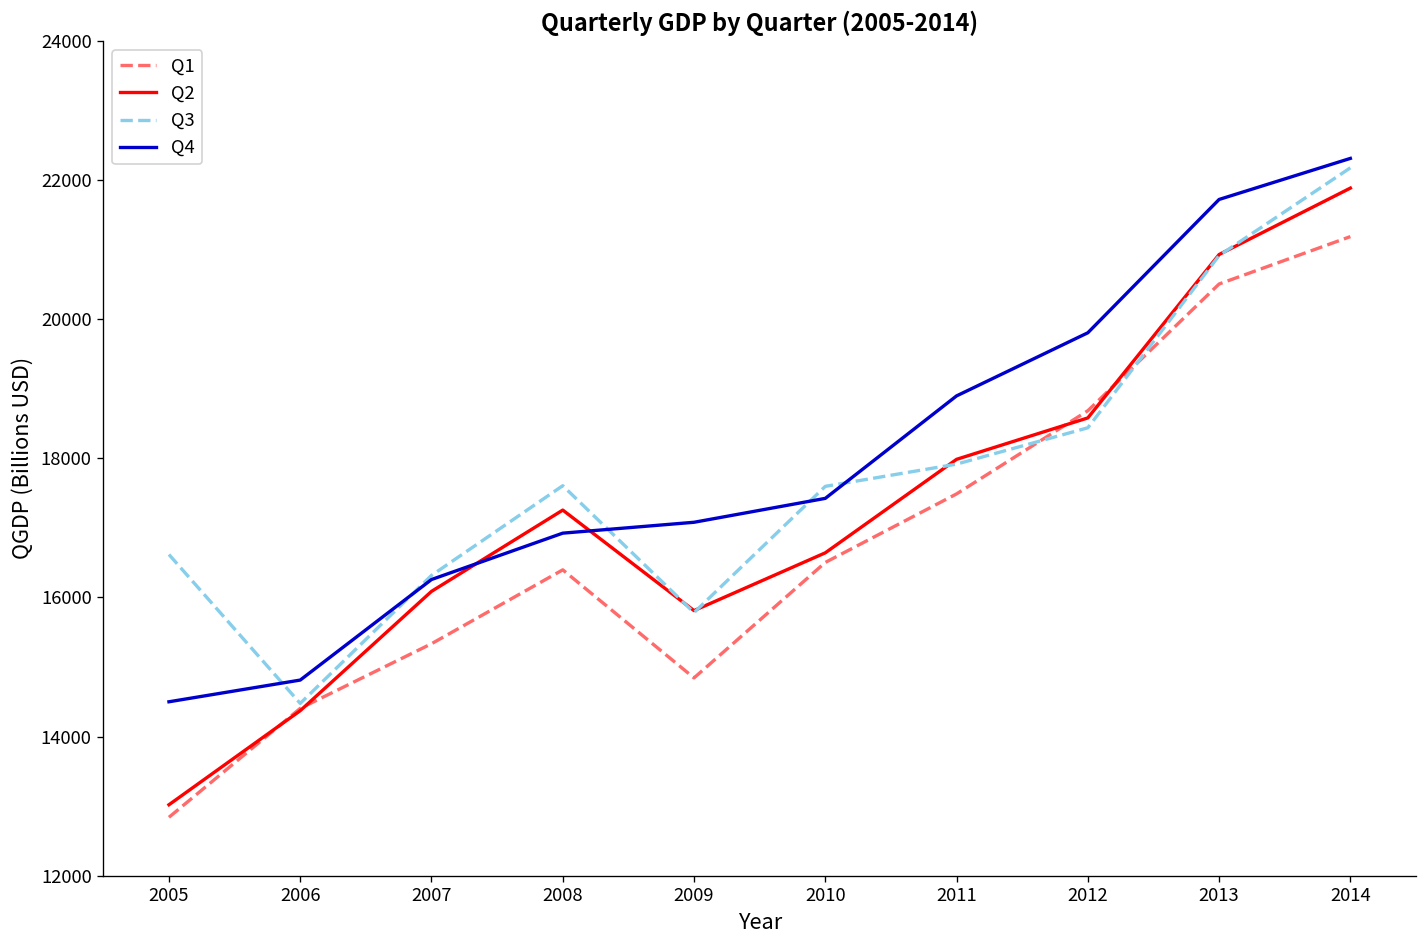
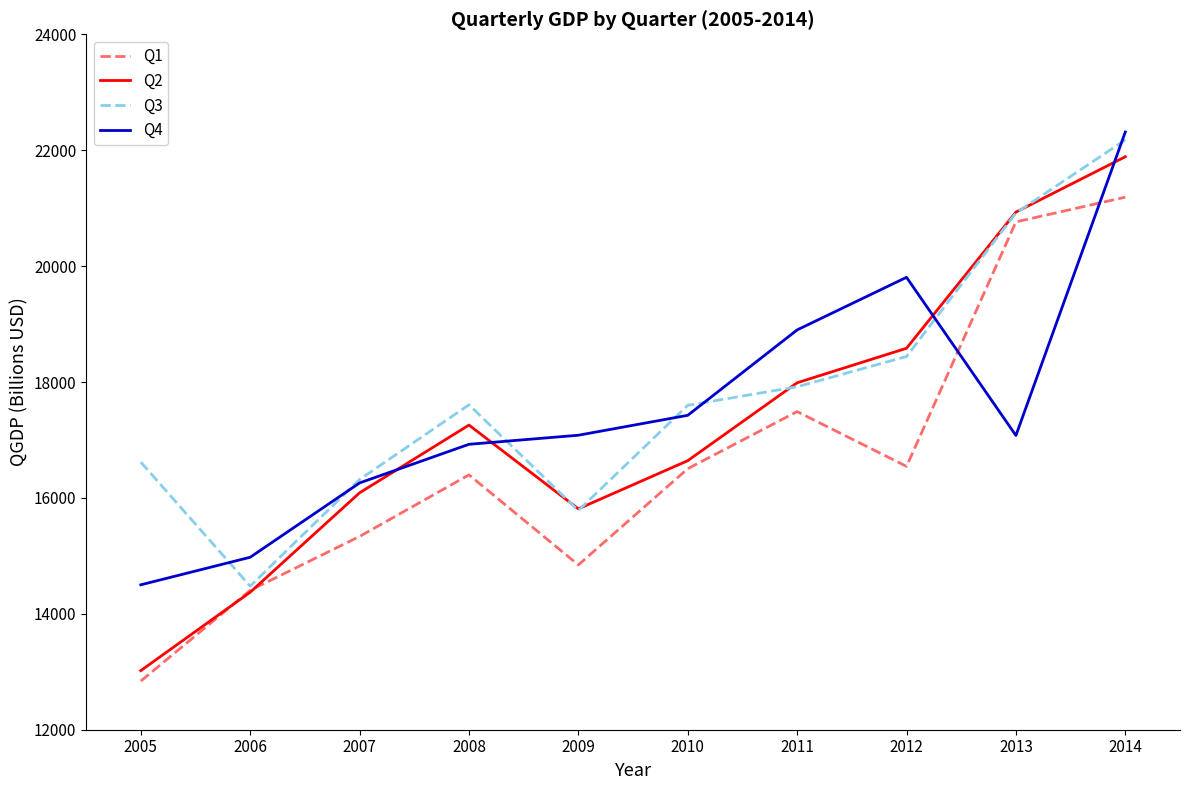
Q4, 2006: 14800 -> 15000
Q1, 2012: 18700 -> 16500
Q1, 2013: 20500 -> 20800
Q4, 2013: 21700 -> 17100
